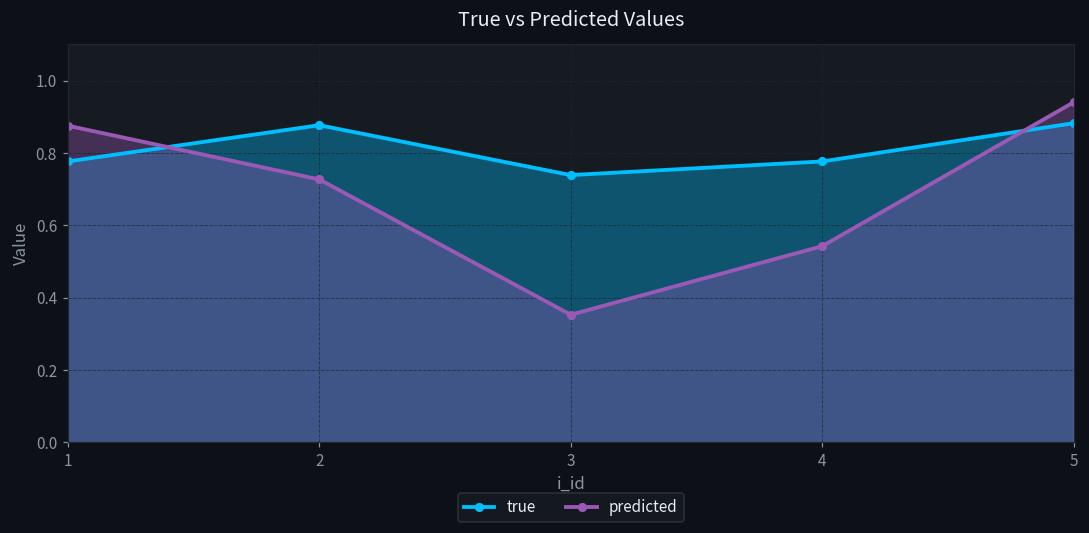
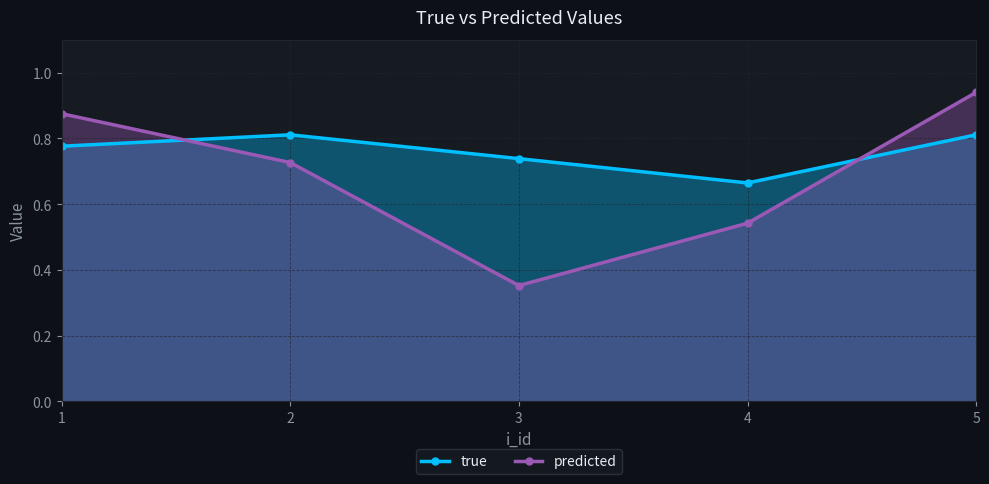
true, 2: 0.88 -> 0.81
true, 4: 0.78 -> 0.66
true, 5: 0.88 -> 0.81
